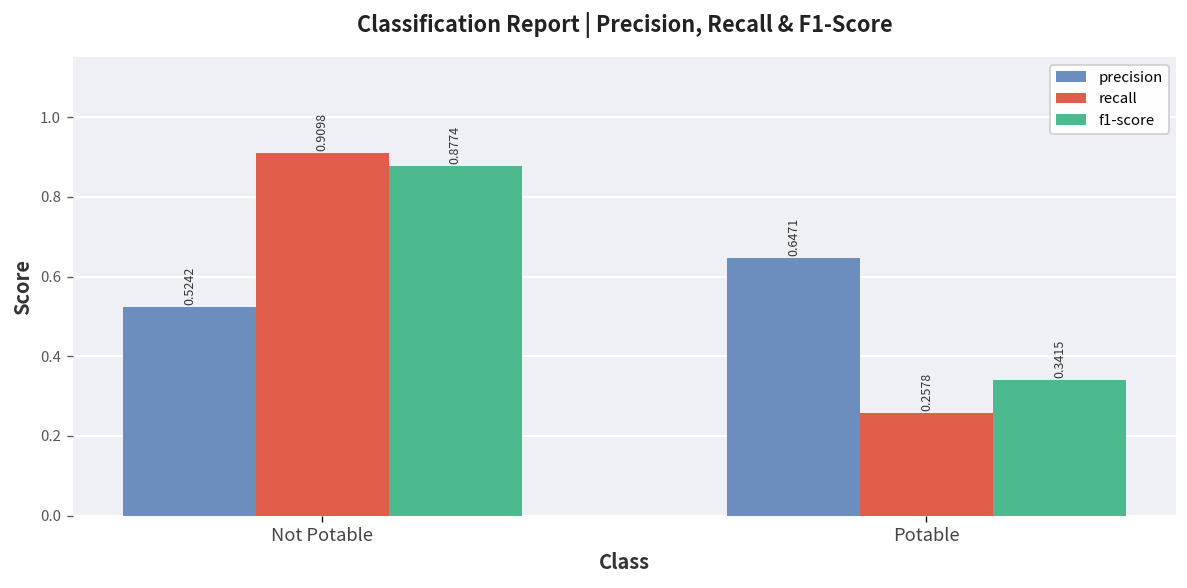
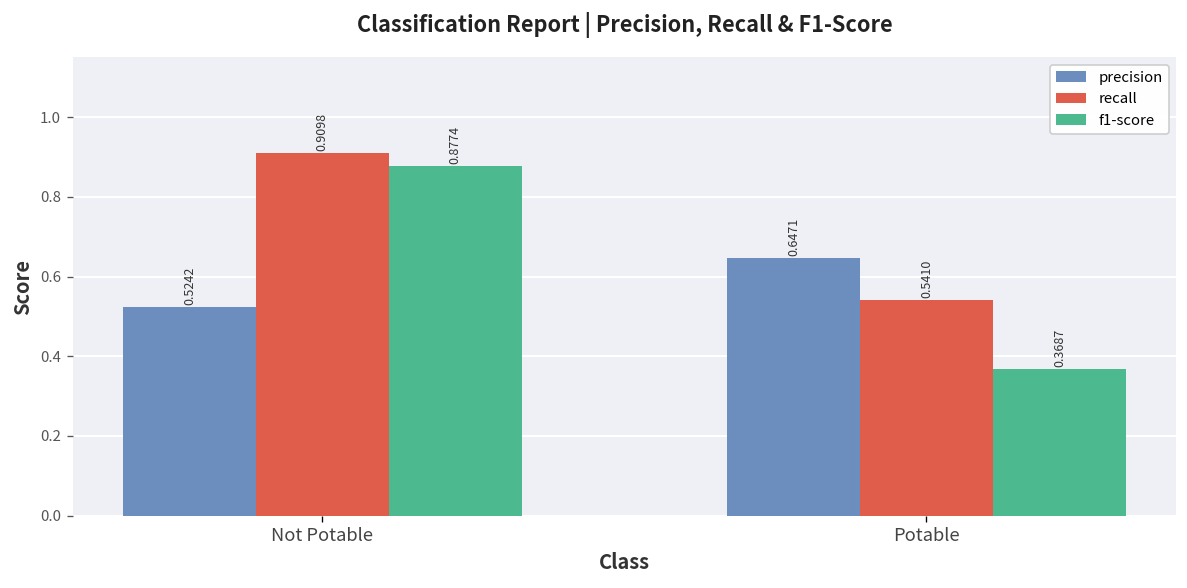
recall, Potable: 0.2578 -> 0.5410
f1-score, Potable: 0.3415 -> 0.3687
